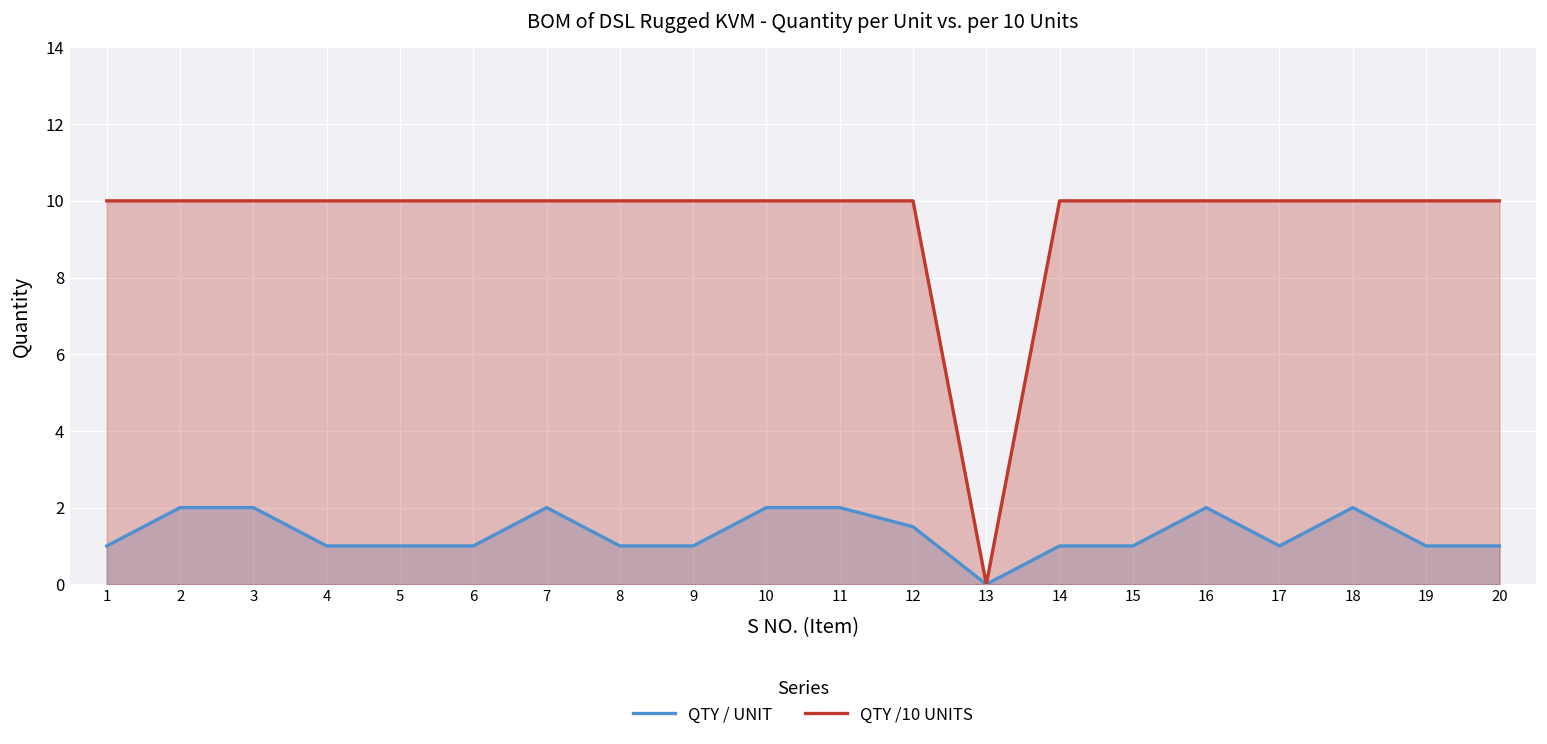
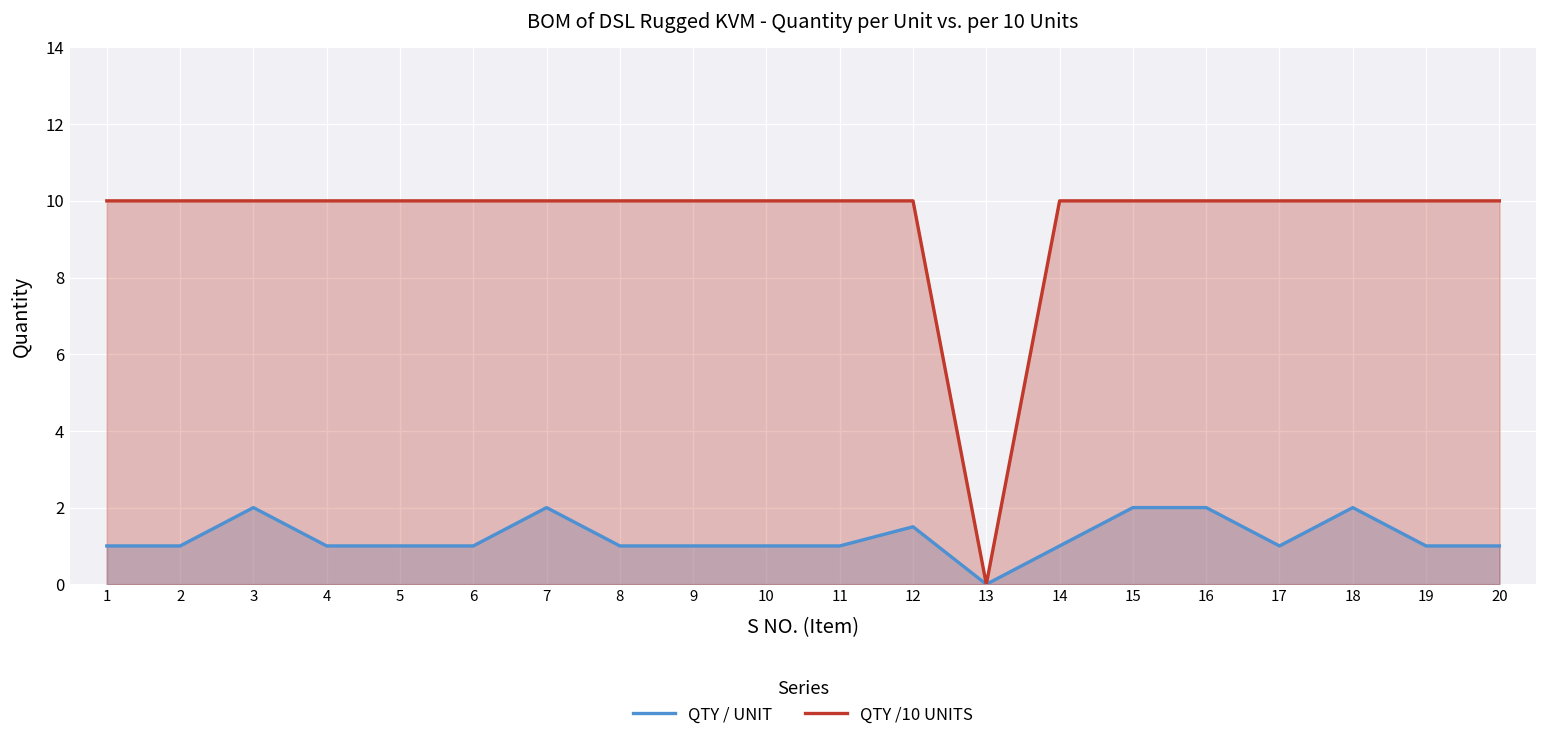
QTY / UNIT, 2: 2 -> 1
QTY / UNIT, 10: 2 -> 1
QTY / UNIT, 11: 2 -> 1
QTY / UNIT, 15: 1 -> 2
